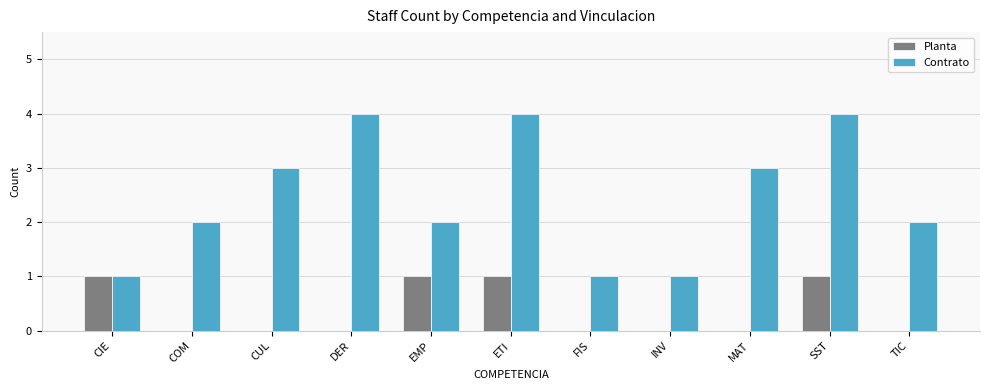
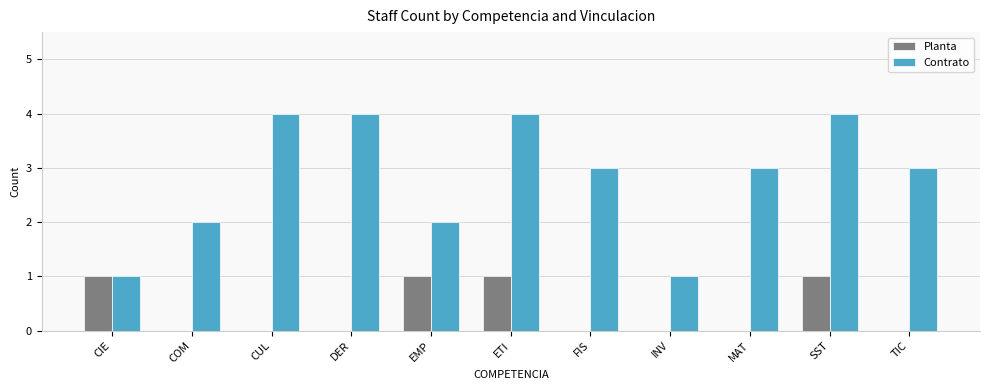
Contrato, CUL: 3 -> 4
Contrato, FIS: 1 -> 3
Contrato, TIC: 2 -> 3
